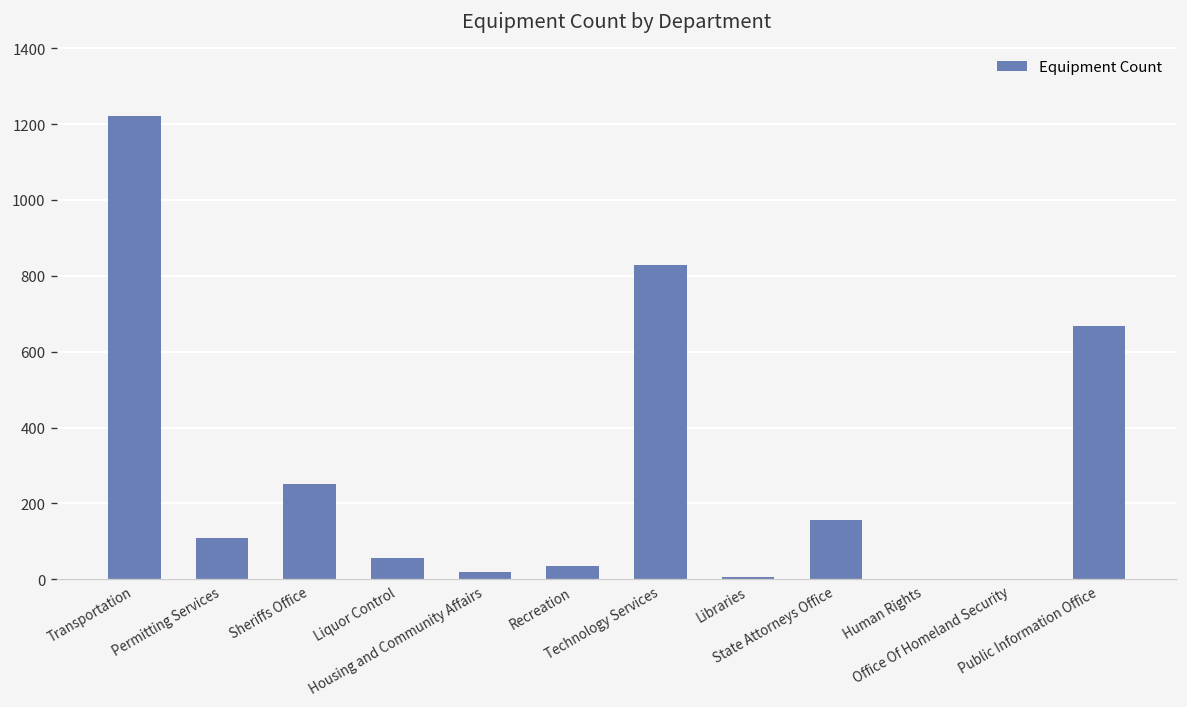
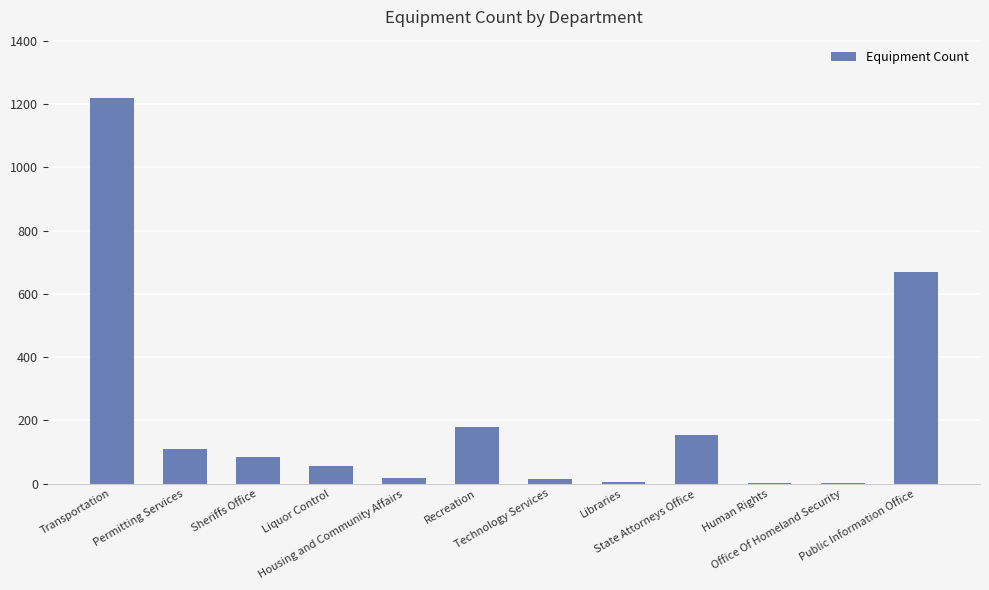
Sheriffs Office: 250 -> 90
Recreation: 40 -> 180
Technology Services: 830 -> 20
